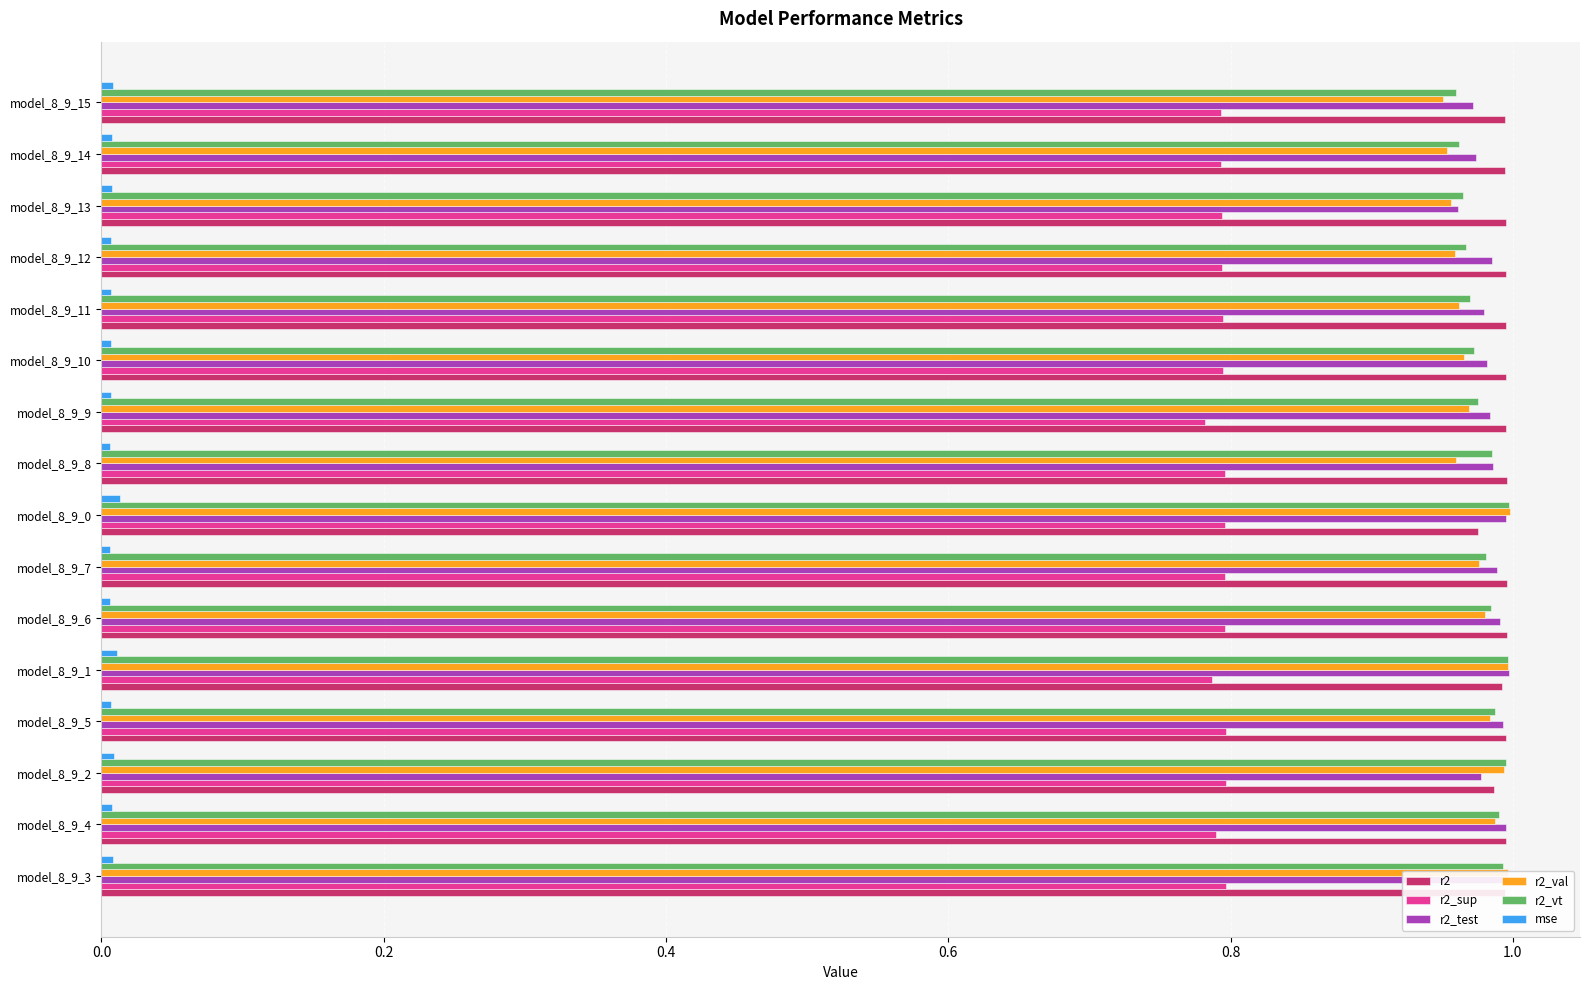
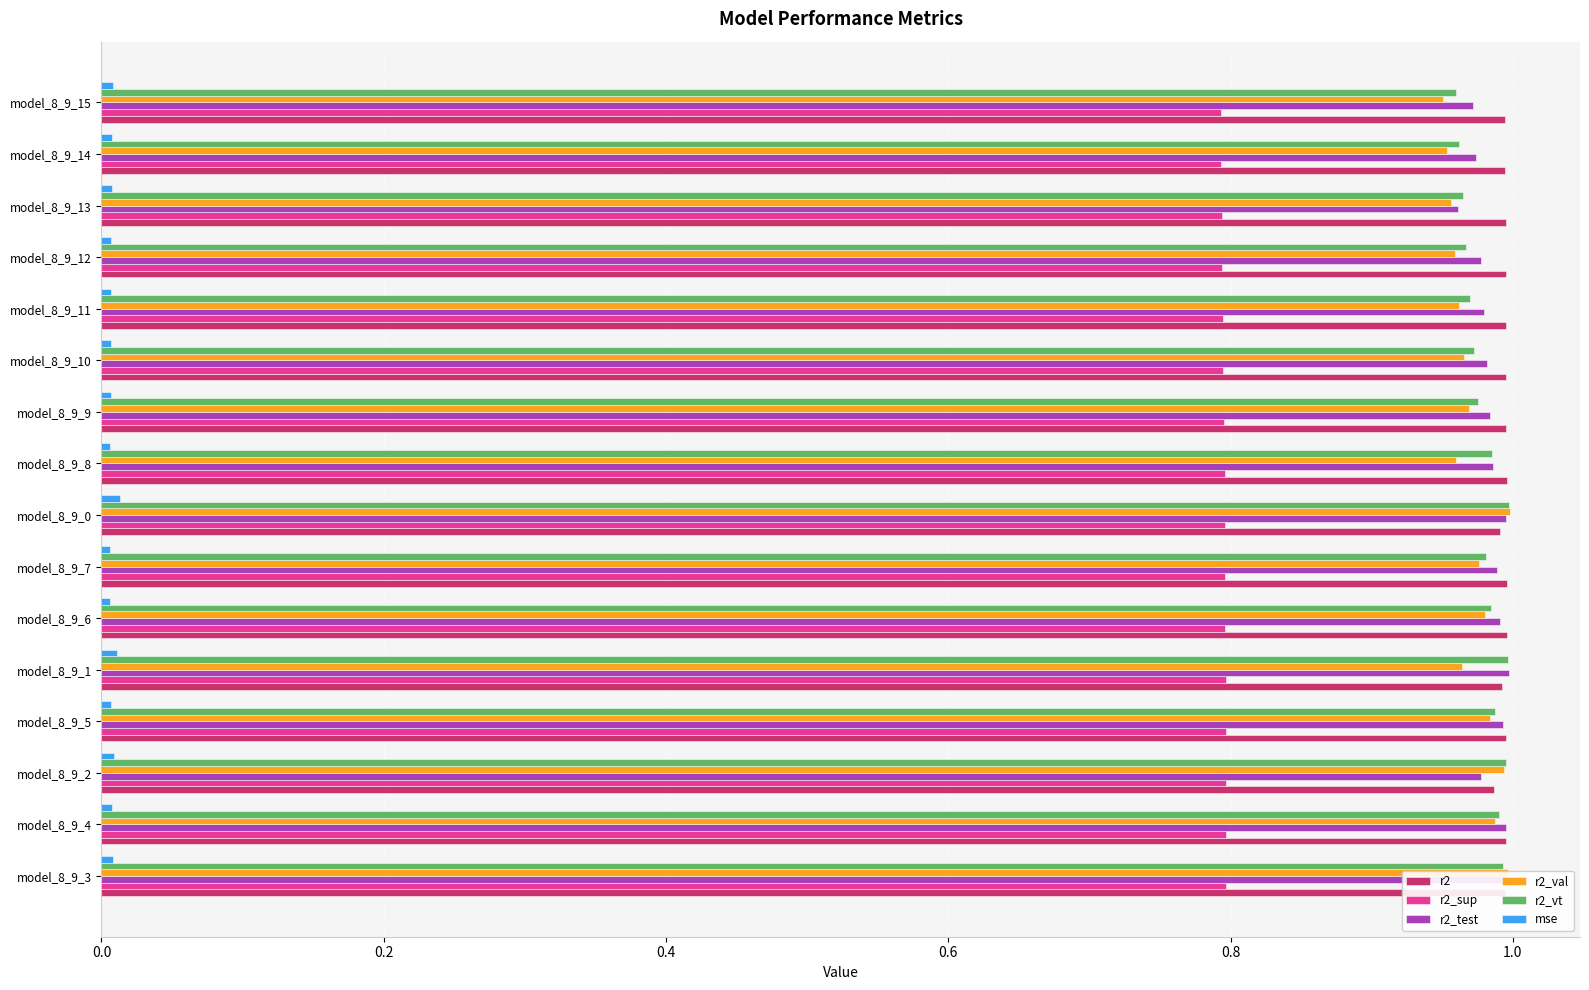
r2_test, model_8_9_12: 0.985 -> 0.977
r2_sup, model_8_9_9: 0.782 -> 0.795
r2, model_8_9_0: 0.975 -> 0.991
r2_val, model_8_9_1: 0.996 -> 0.964
r2_sup, model_8_9_1: 0.787 -> 0.796
r2_sup, model_8_9_4: 0.790 -> 0.797
